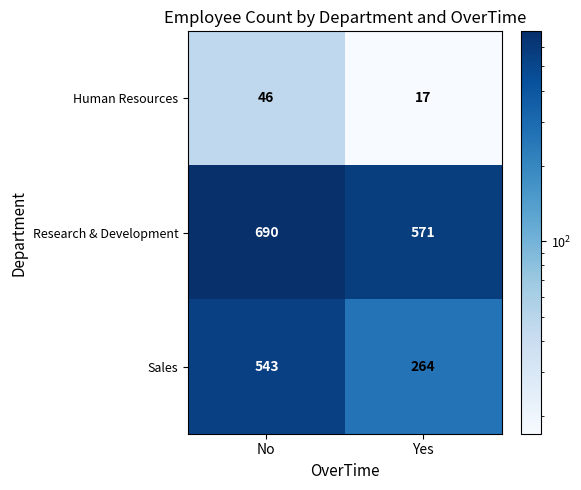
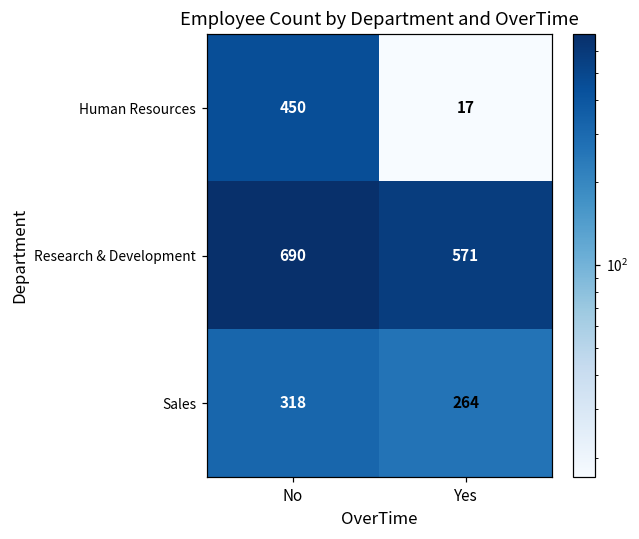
Human Resources, No: 46 -> 450
Sales, No: 543 -> 318
